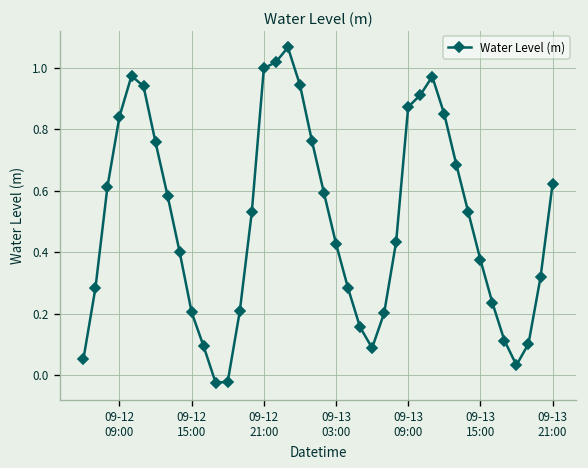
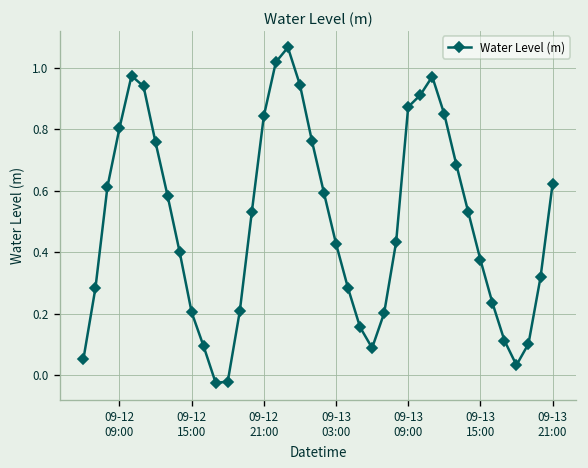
09-12 09:00: 0.84 -> 0.80
09-12 21:00: 1.00 -> 0.84
